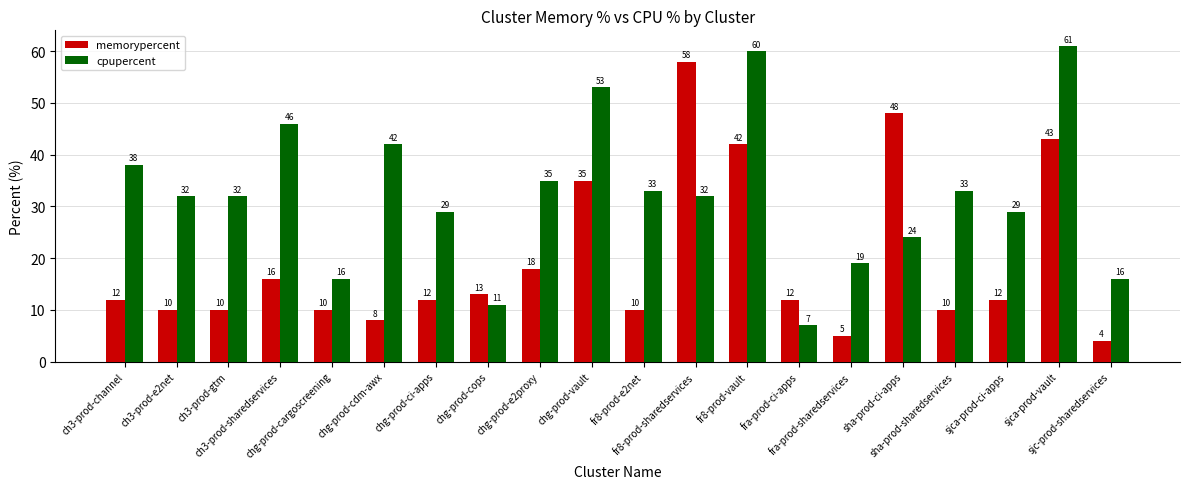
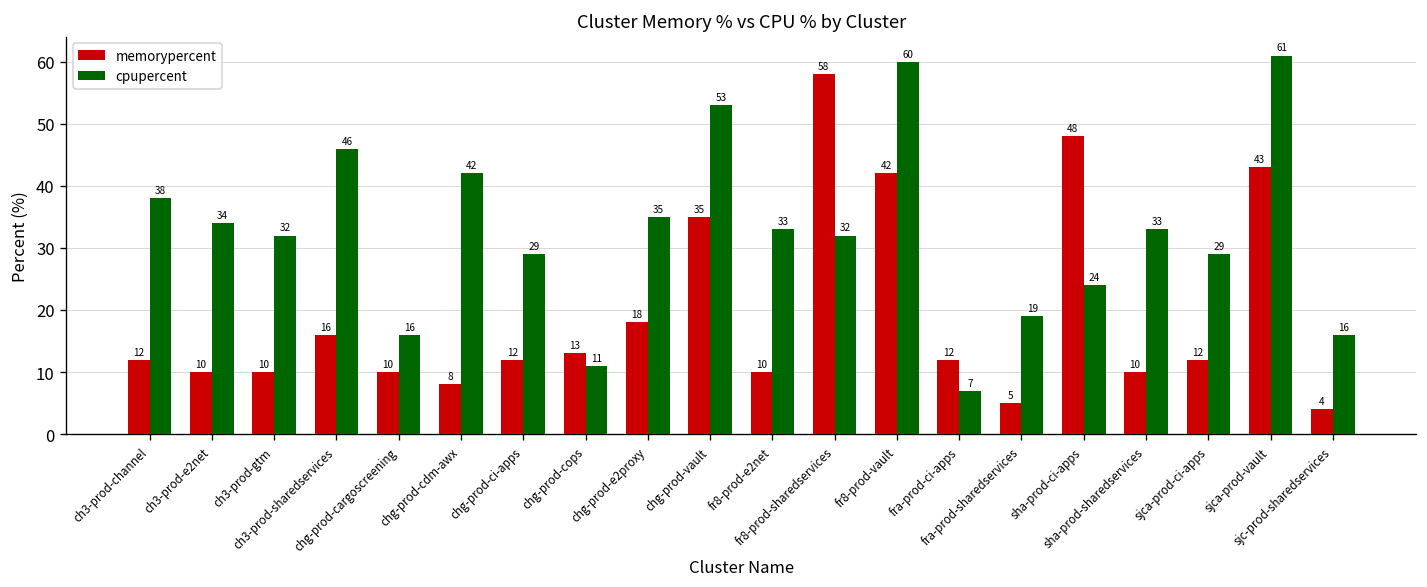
cpupercent, ch3-prod-e2net: 32 -> 34
